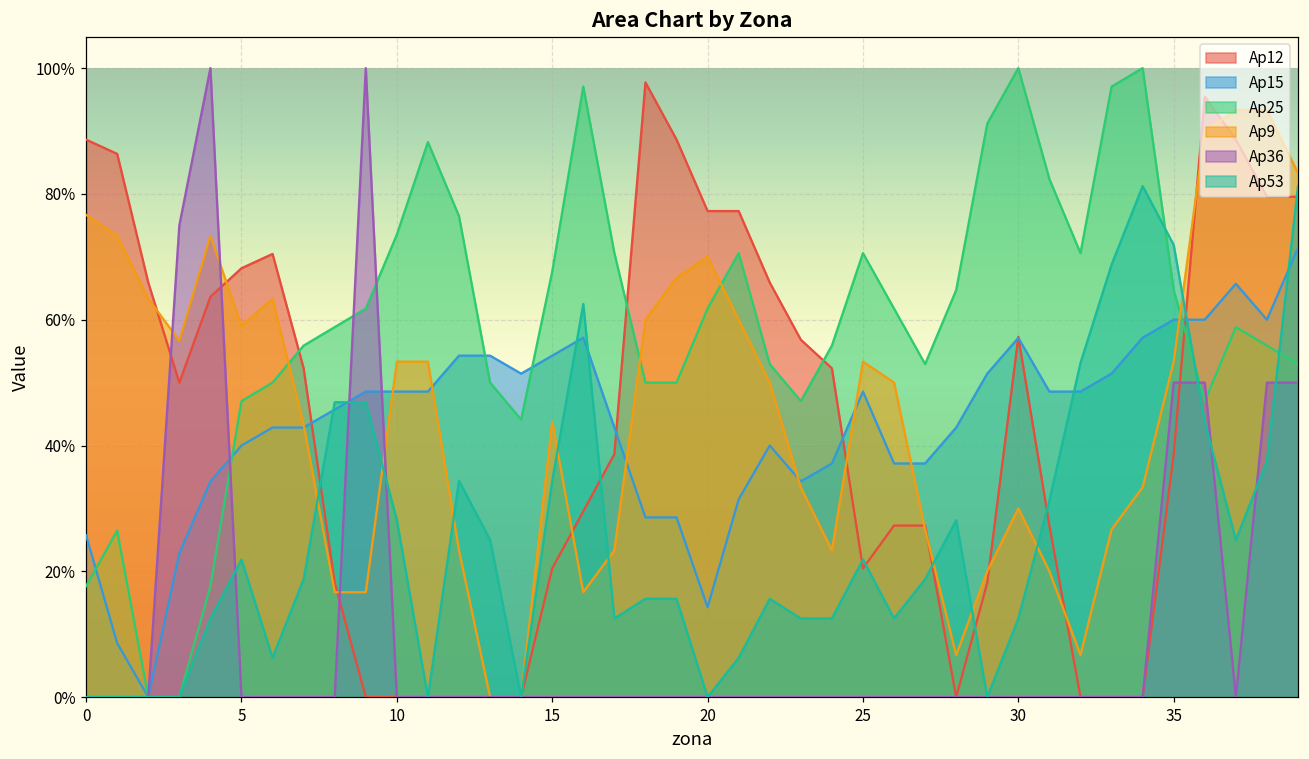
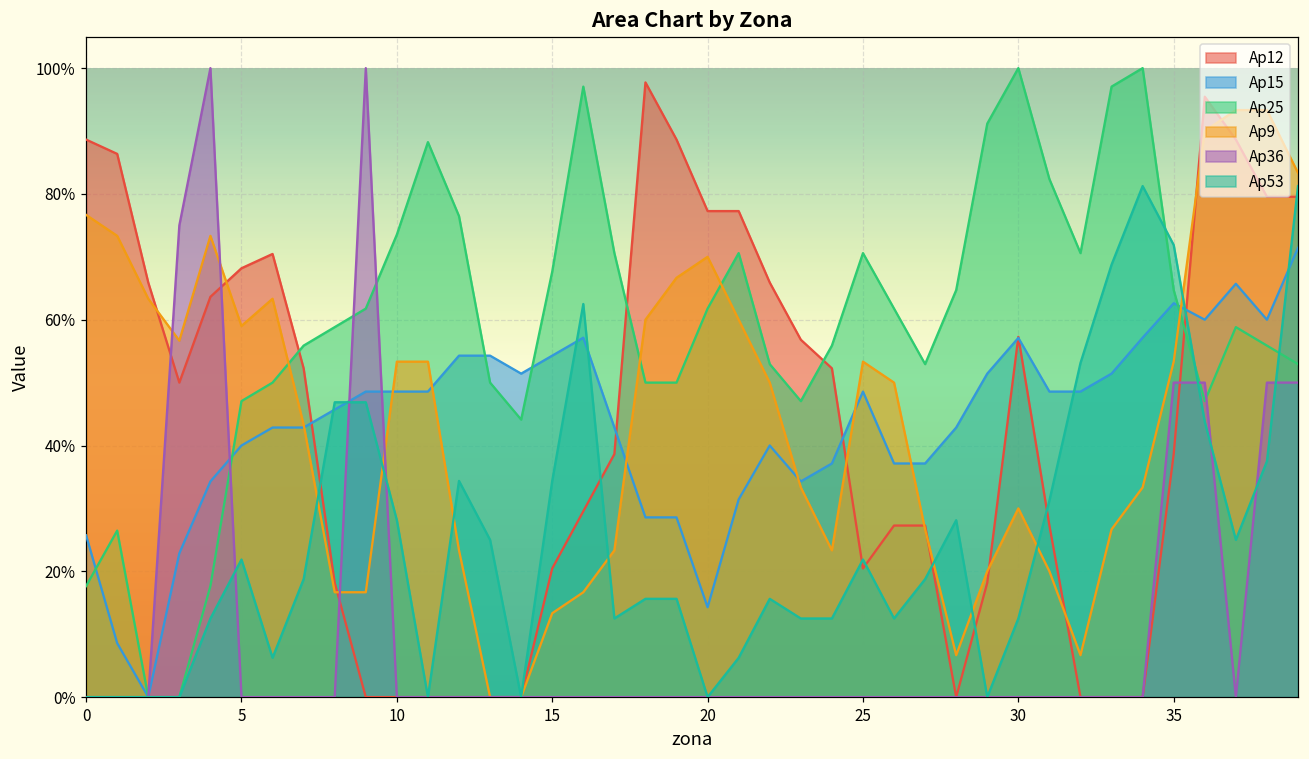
Ap9, 15: 44% -> 13%
Ap15, 35: 60% -> 63%
